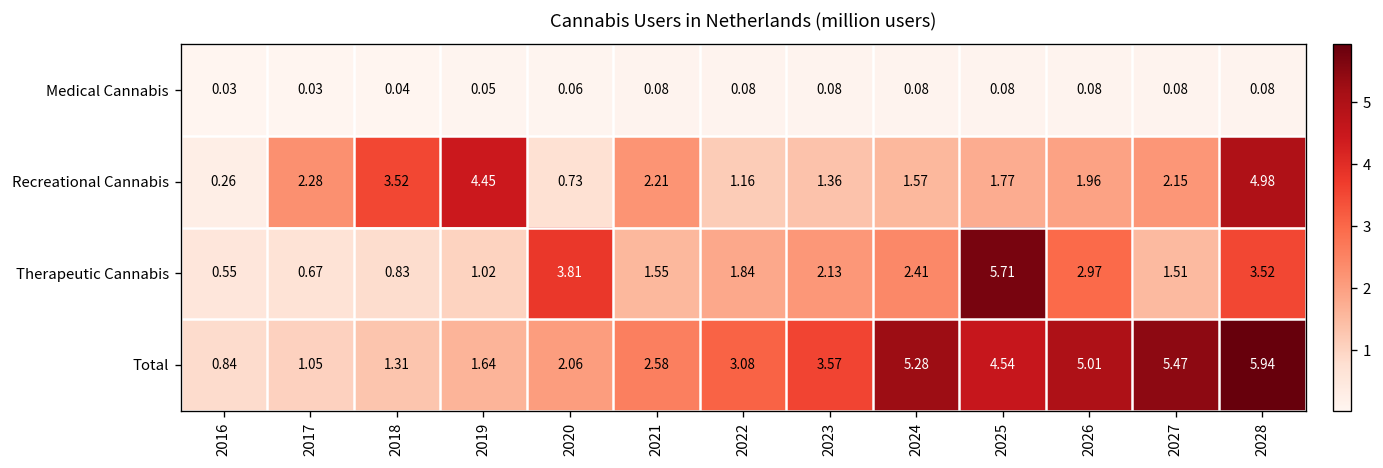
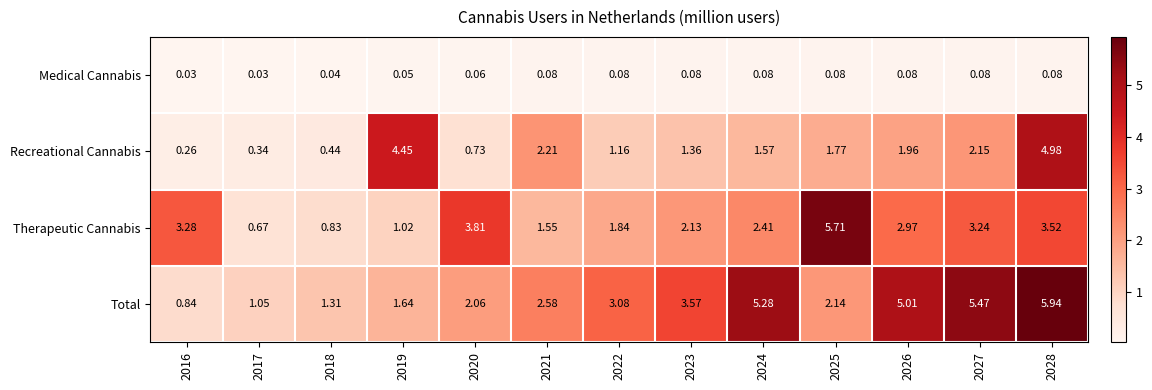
Recreational Cannabis, 2017: 2.28 -> 0.34
Recreational Cannabis, 2018: 3.52 -> 0.44
Therapeutic Cannabis, 2016: 0.55 -> 3.28
Therapeutic Cannabis, 2027: 1.51 -> 3.24
Total, 2025: 4.54 -> 2.14
